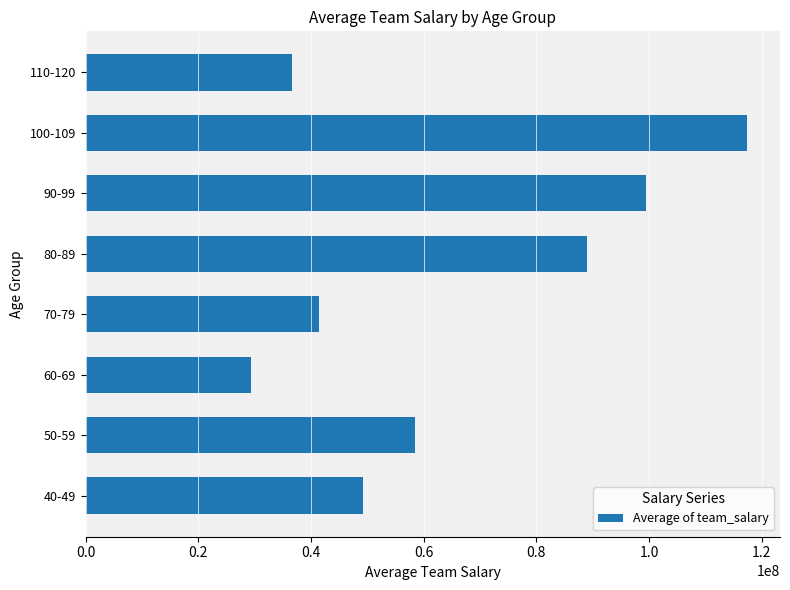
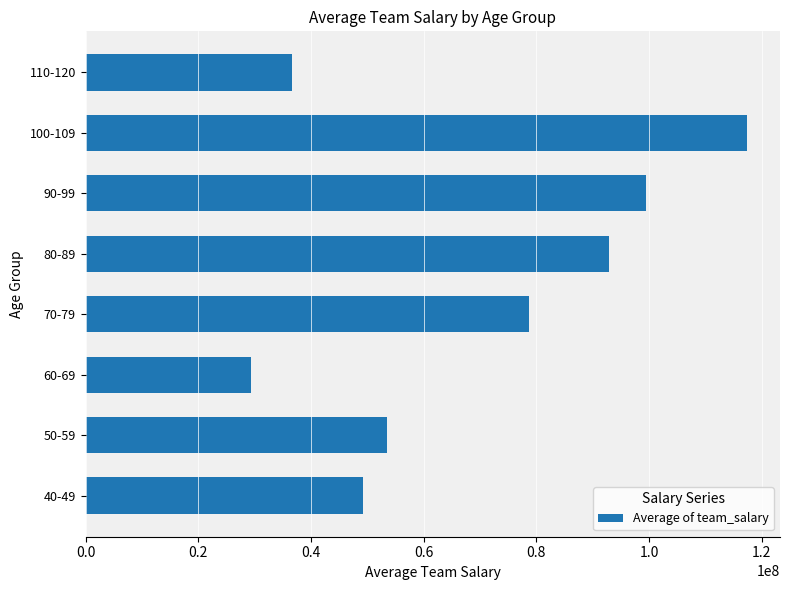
80-89: 89000000 -> 93000000
70-79: 41000000 -> 79000000
50-59: 58000000 -> 54000000
